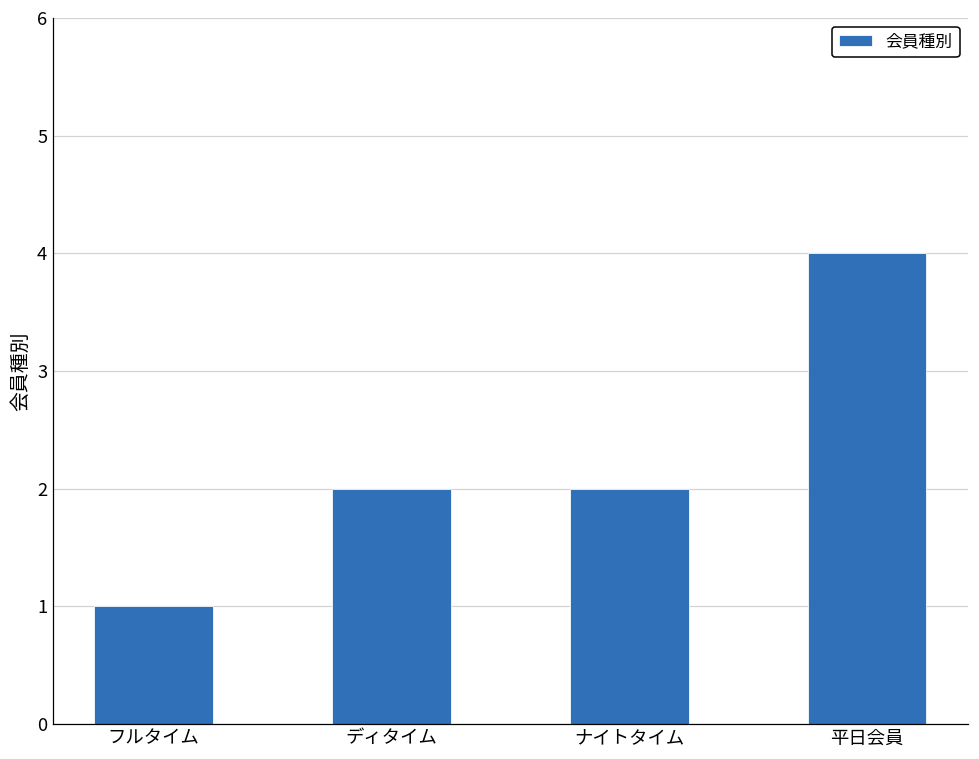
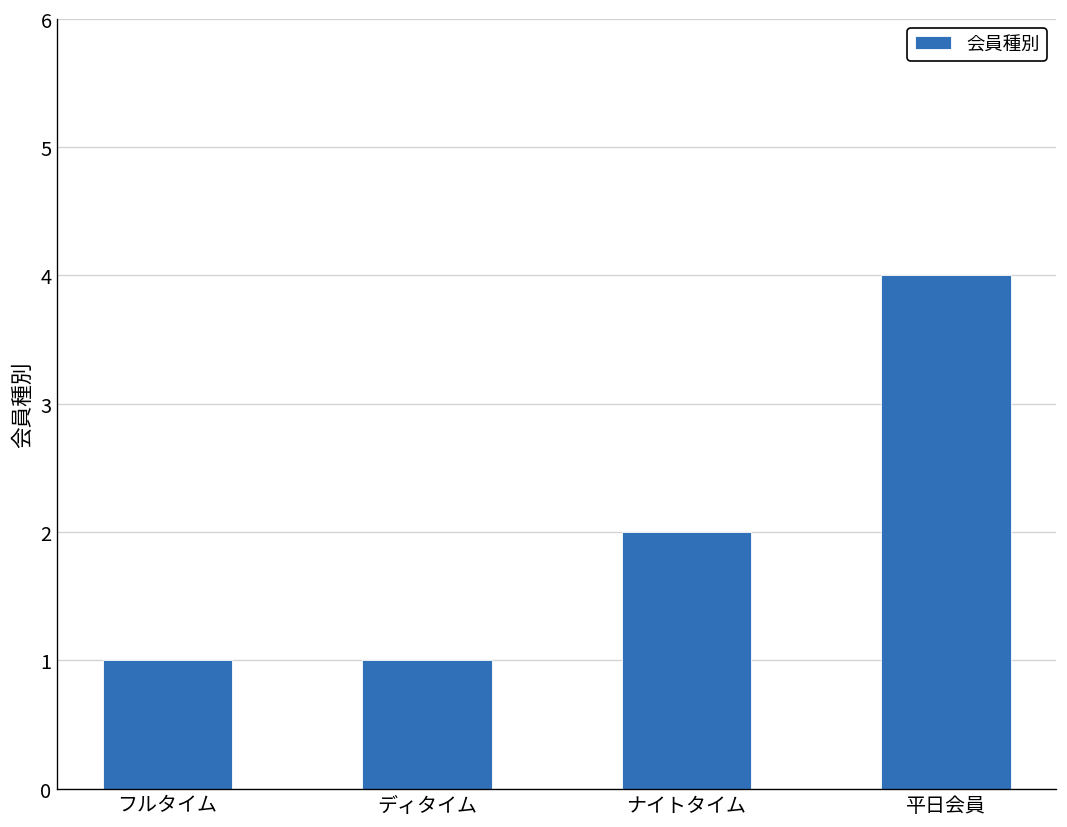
ディタイム: 2 -> 1
